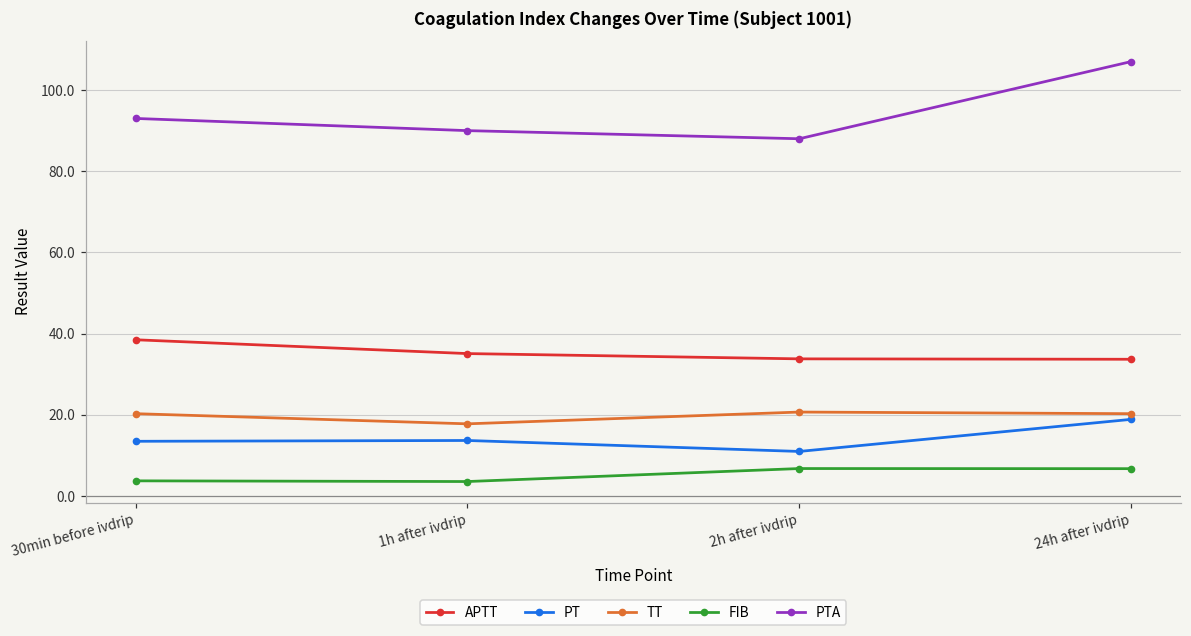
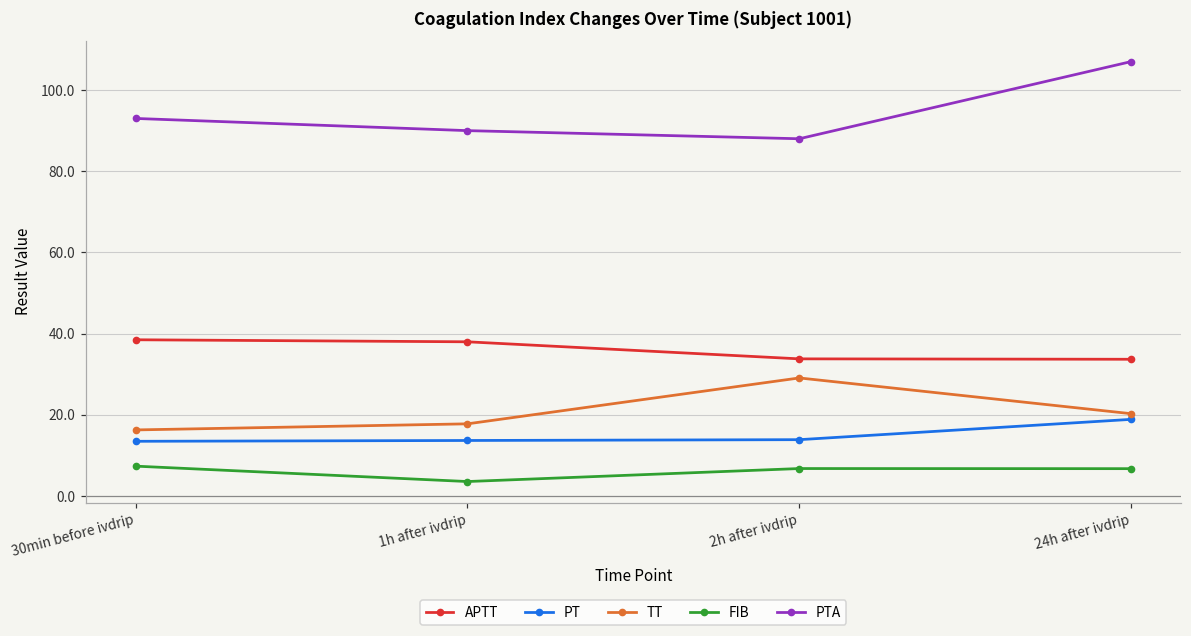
TT, 30min before ivdrip: 20 -> 16
FIB, 30min before ivdrip: 4 -> 7
APTT, 1h after ivdrip: 35 -> 38
PT, 2h after ivdrip: 11 -> 14
TT, 2h after ivdrip: 21 -> 29
